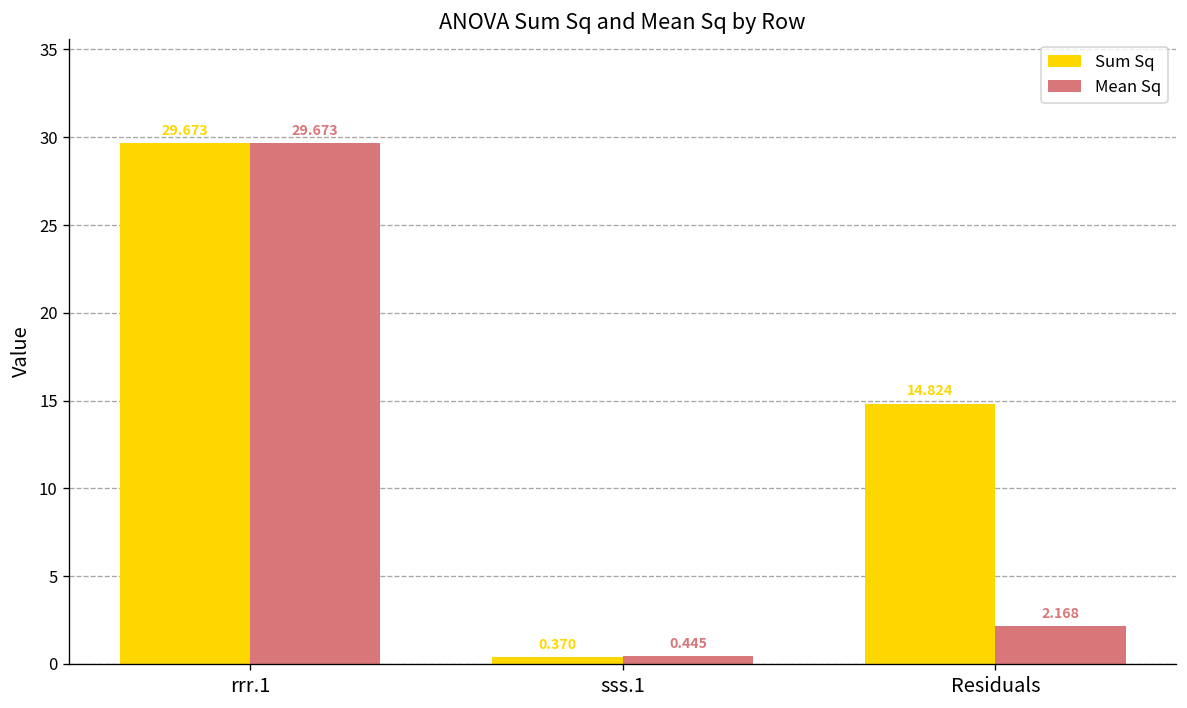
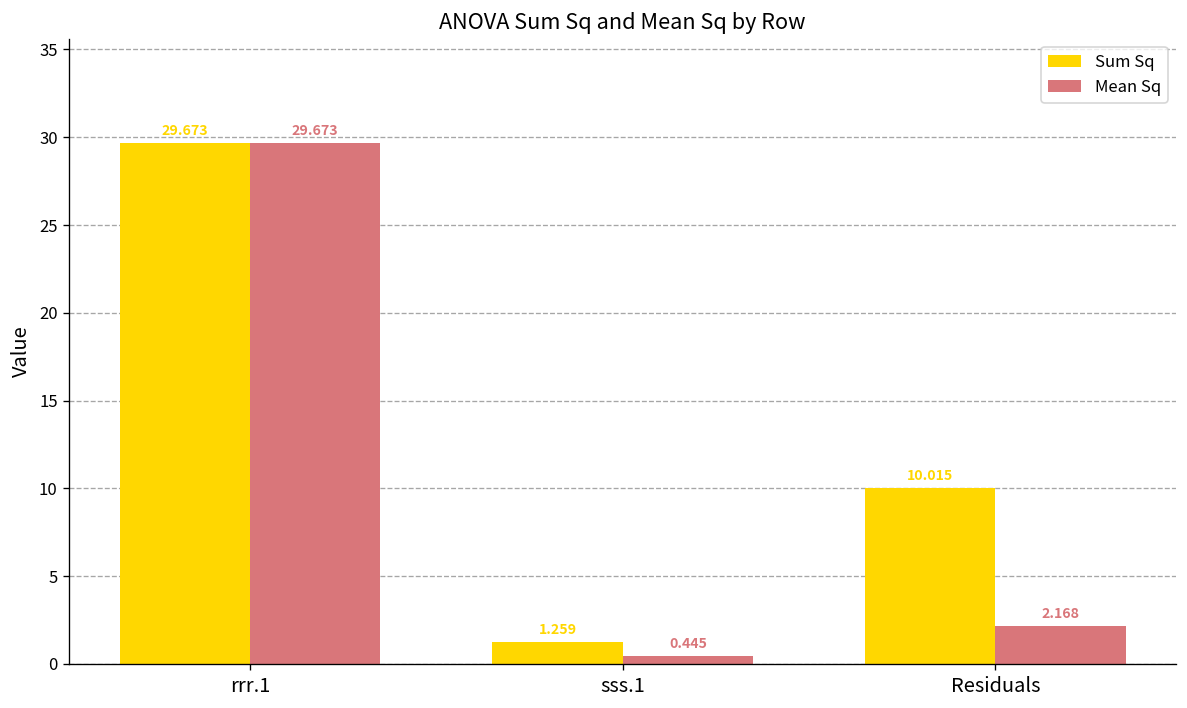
Sum Sq, sss.1: 0.370 -> 1.259
Sum Sq, Residuals: 14.824 -> 10.015
